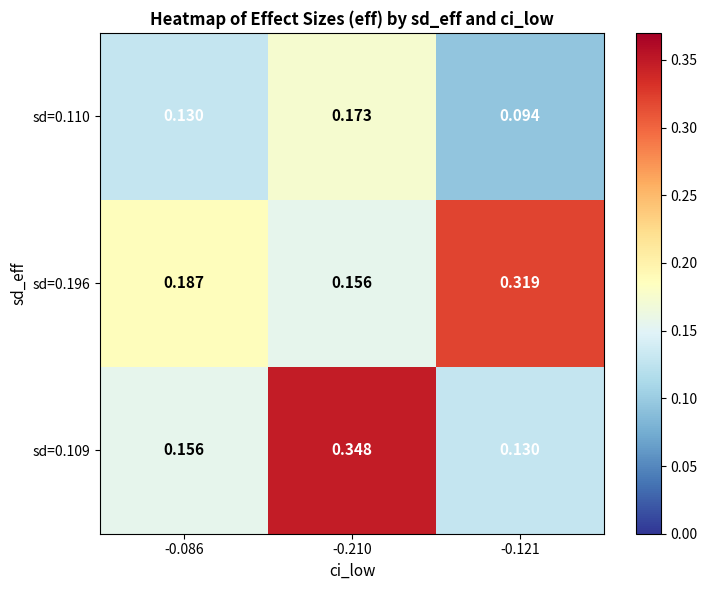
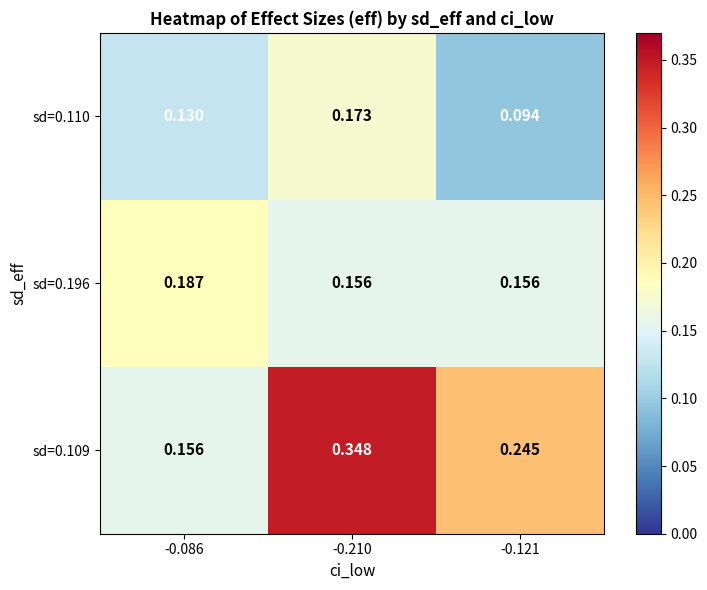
sd=0.196, -0.121: 0.319 -> 0.156
sd=0.109, -0.121: 0.130 -> 0.245
